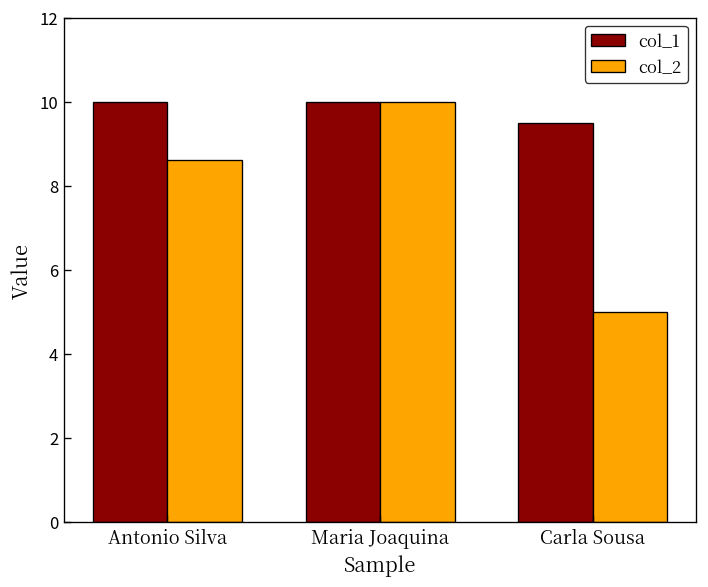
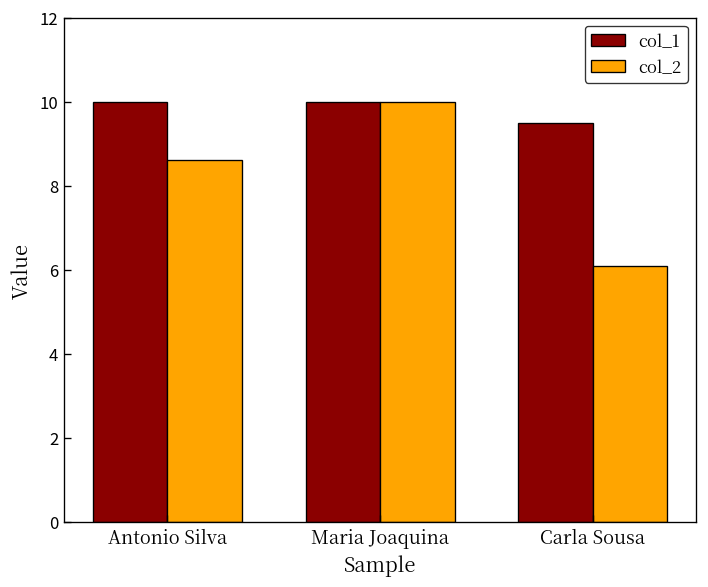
col_2, Carla Sousa: 5.0 -> 6.1
